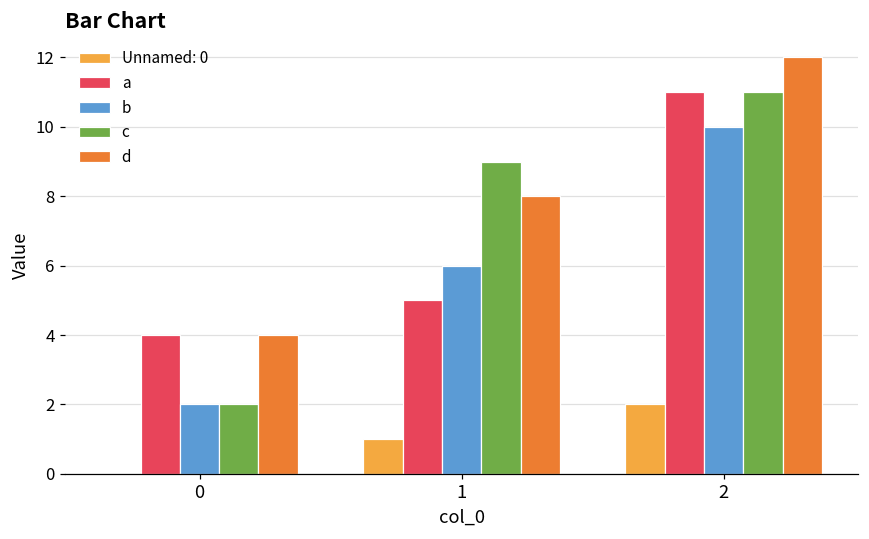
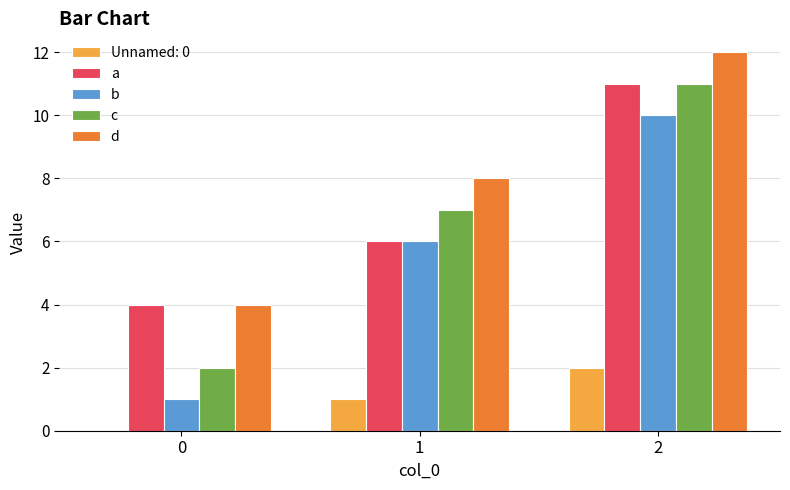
b, 0: 2 -> 1
a, 1: 5 -> 6
c, 1: 9 -> 7
